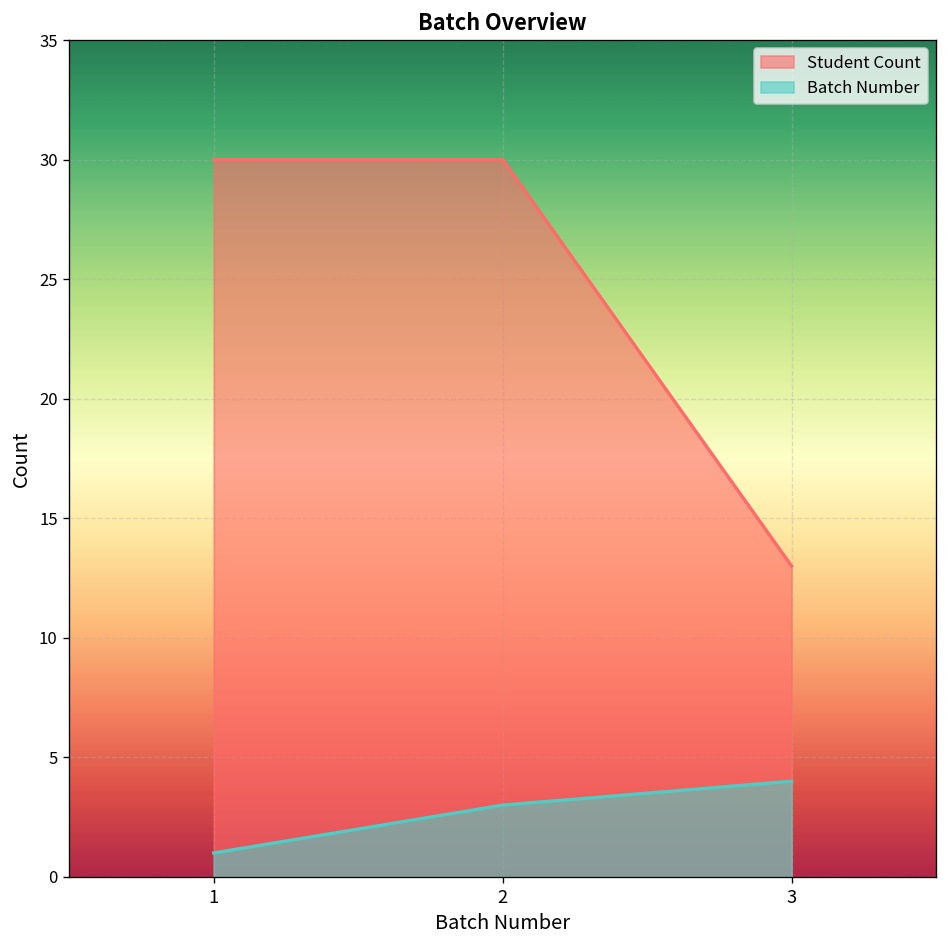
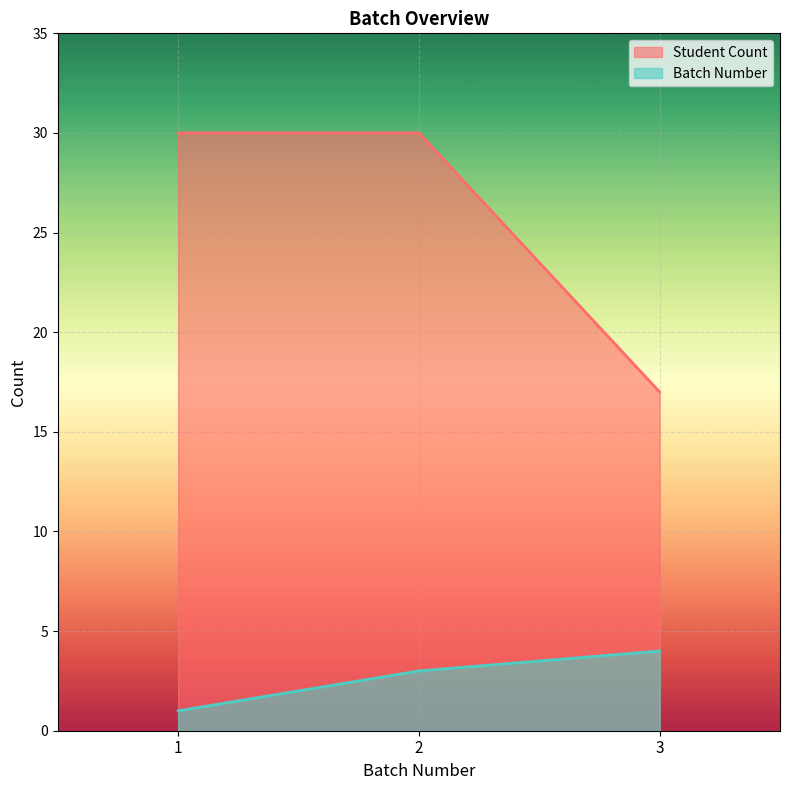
Student Count, 3: 13 -> 17
